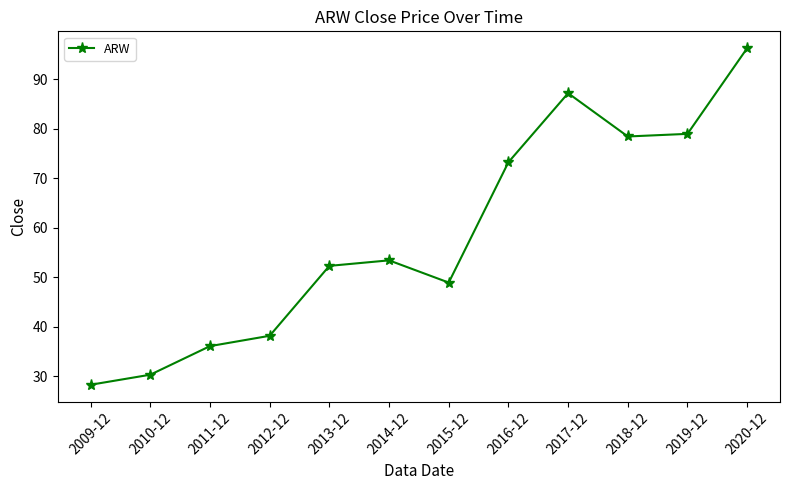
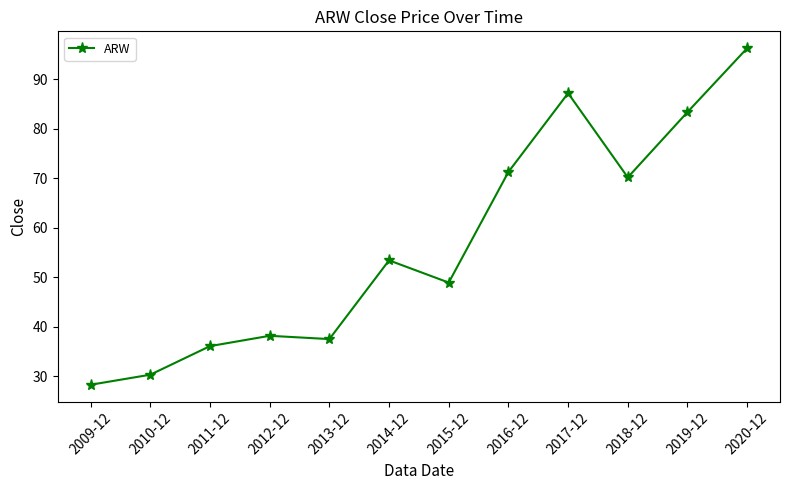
2013-12: 52 -> 38
2016-12: 73 -> 71
2018-12: 78 -> 70
2019-12: 79 -> 83
